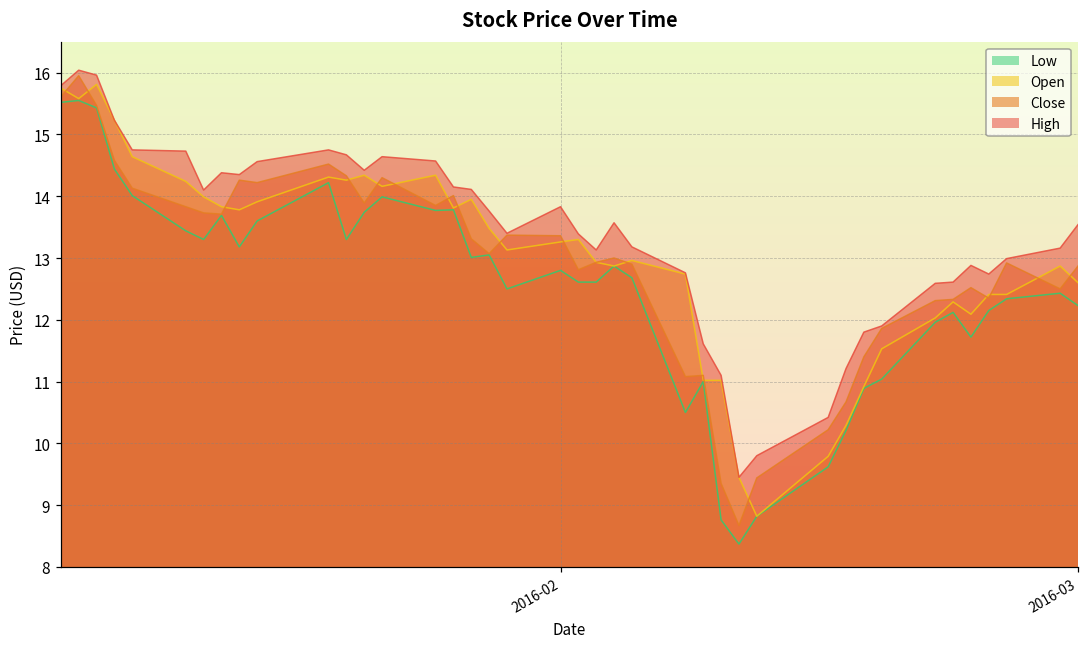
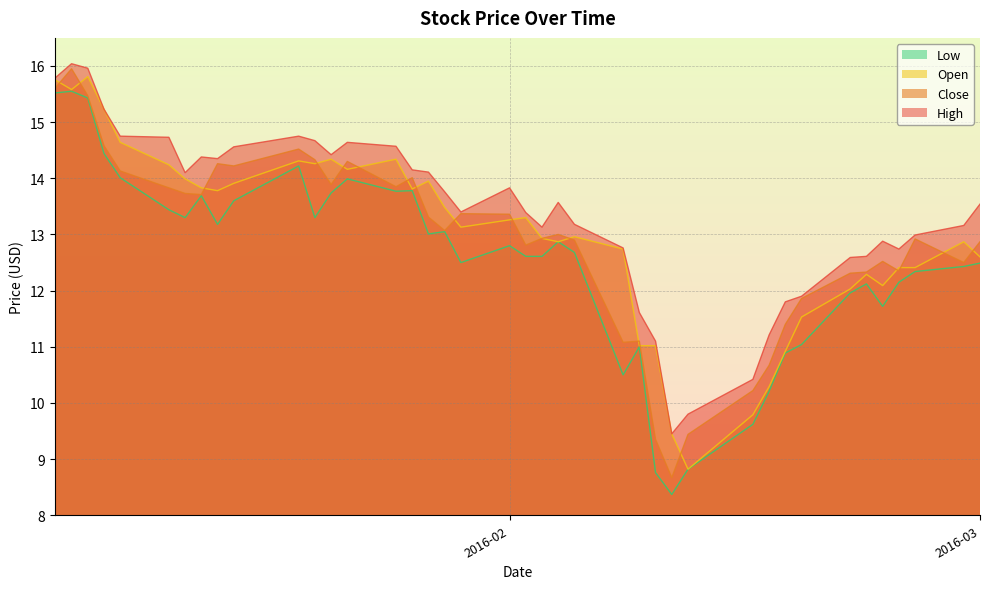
Low, 2016-03: 12.2 -> 12.5
